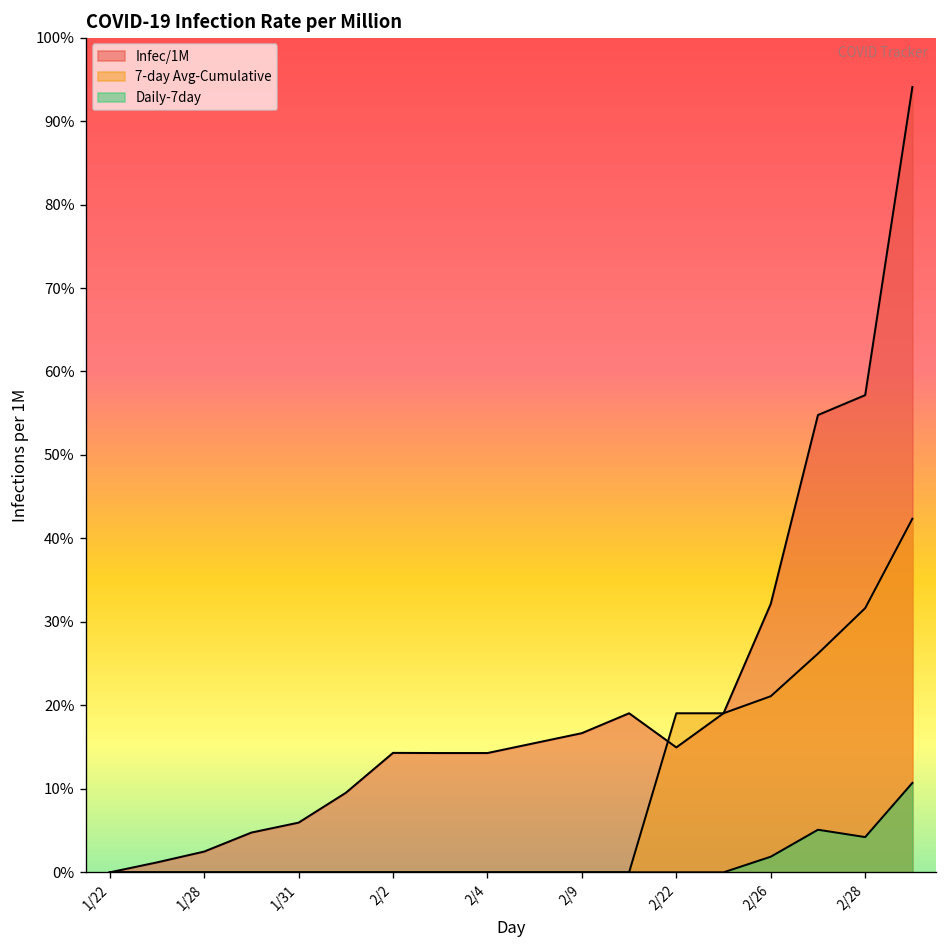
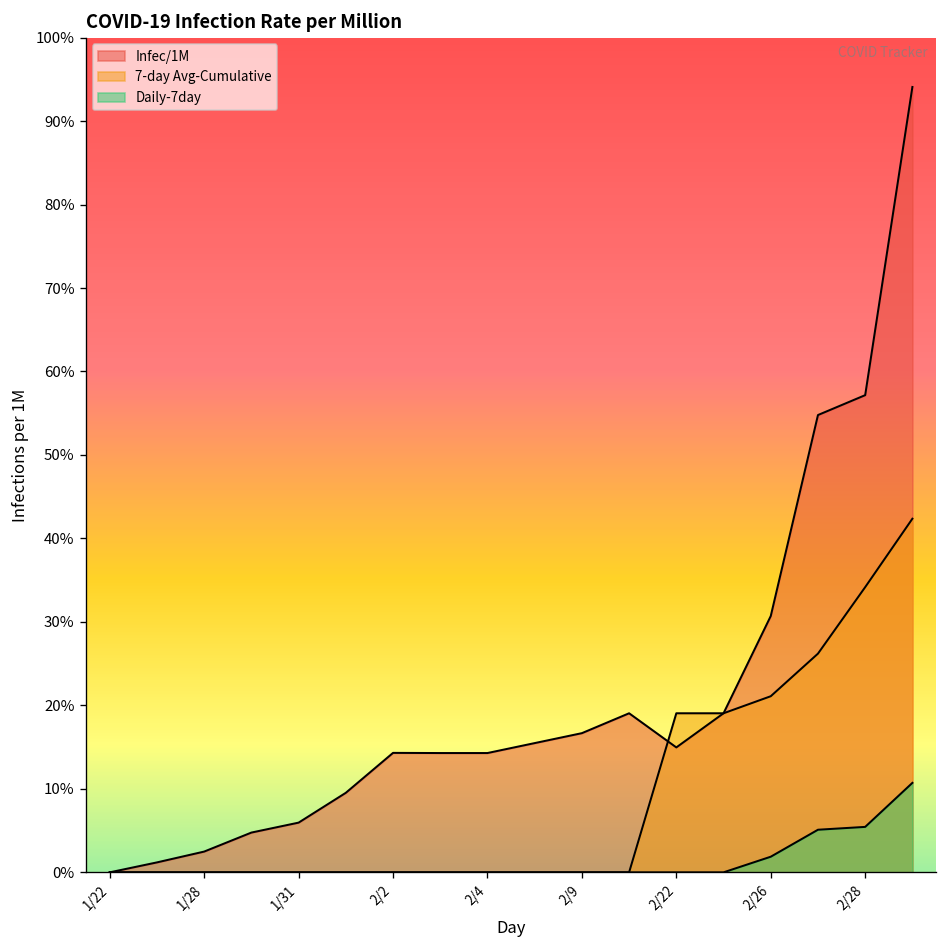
Infec/1M, 2/26: 32% -> 31%
7-day Avg-Cumulative, 2/28: 32% -> 34%
Daily-7day, 2/28: 4% -> 5%
